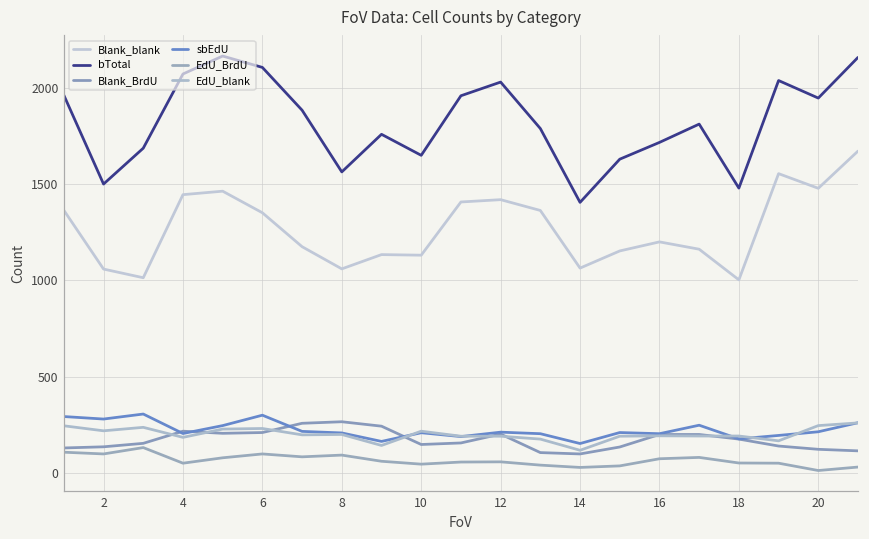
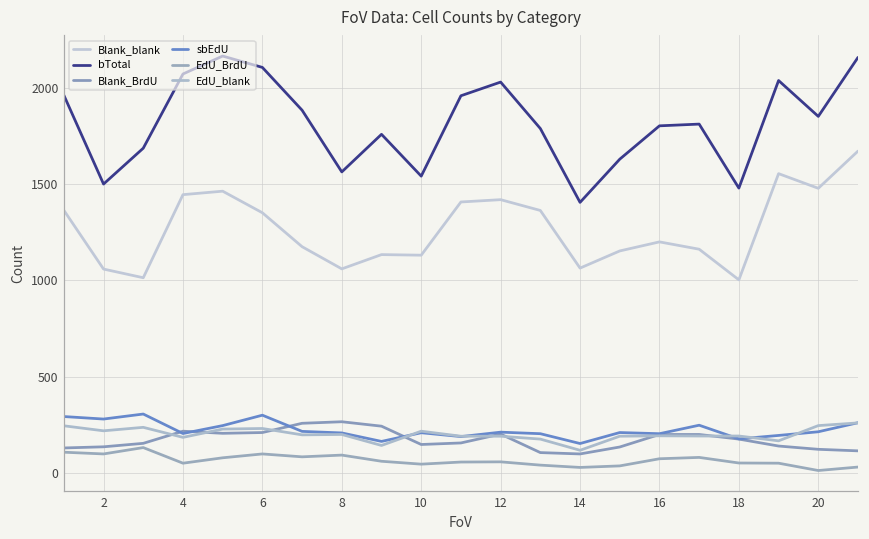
bTotal, 10: 1650 -> 1540
bTotal, 16: 1720 -> 1800
bTotal, 20: 1950 -> 1850
